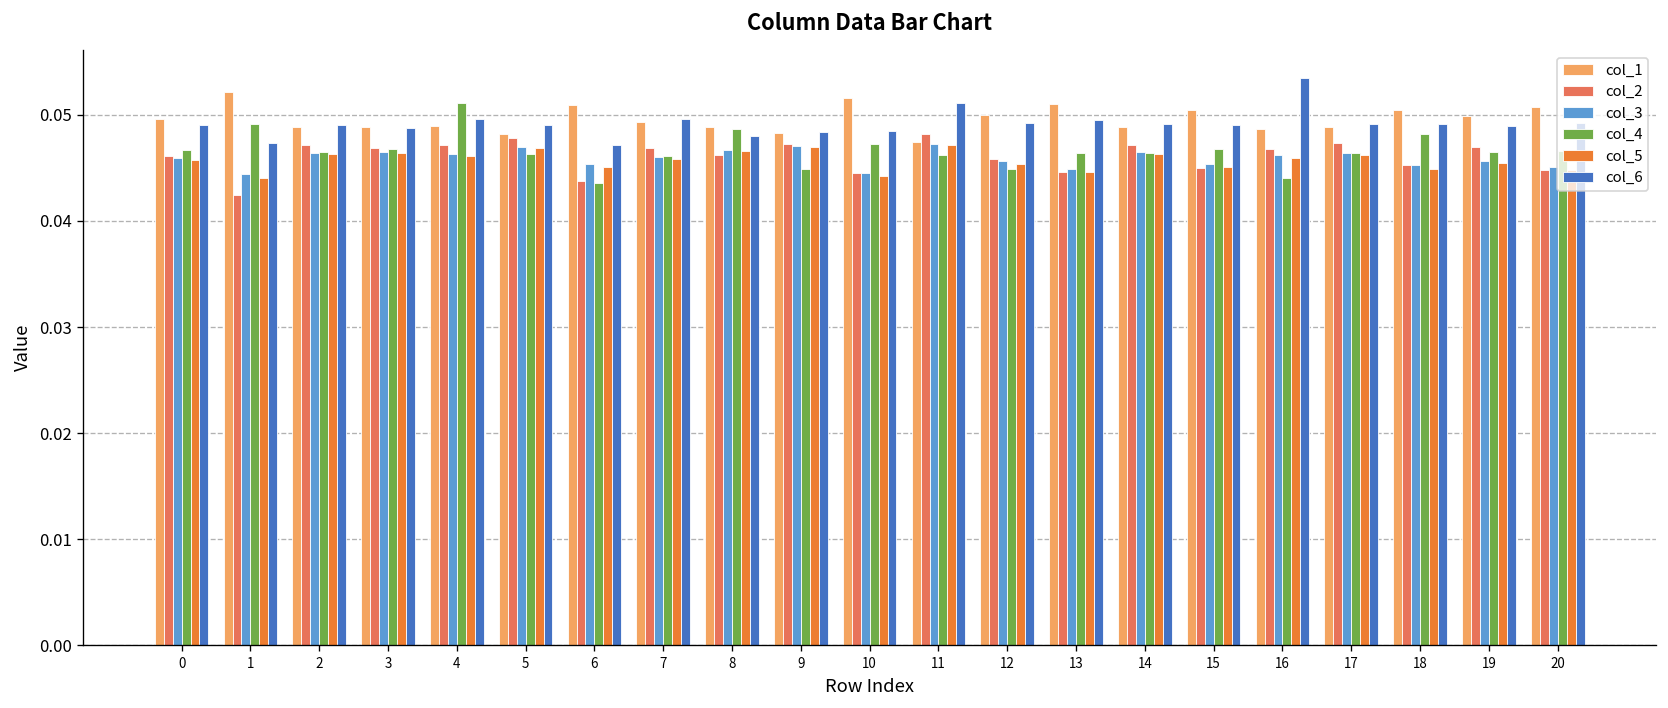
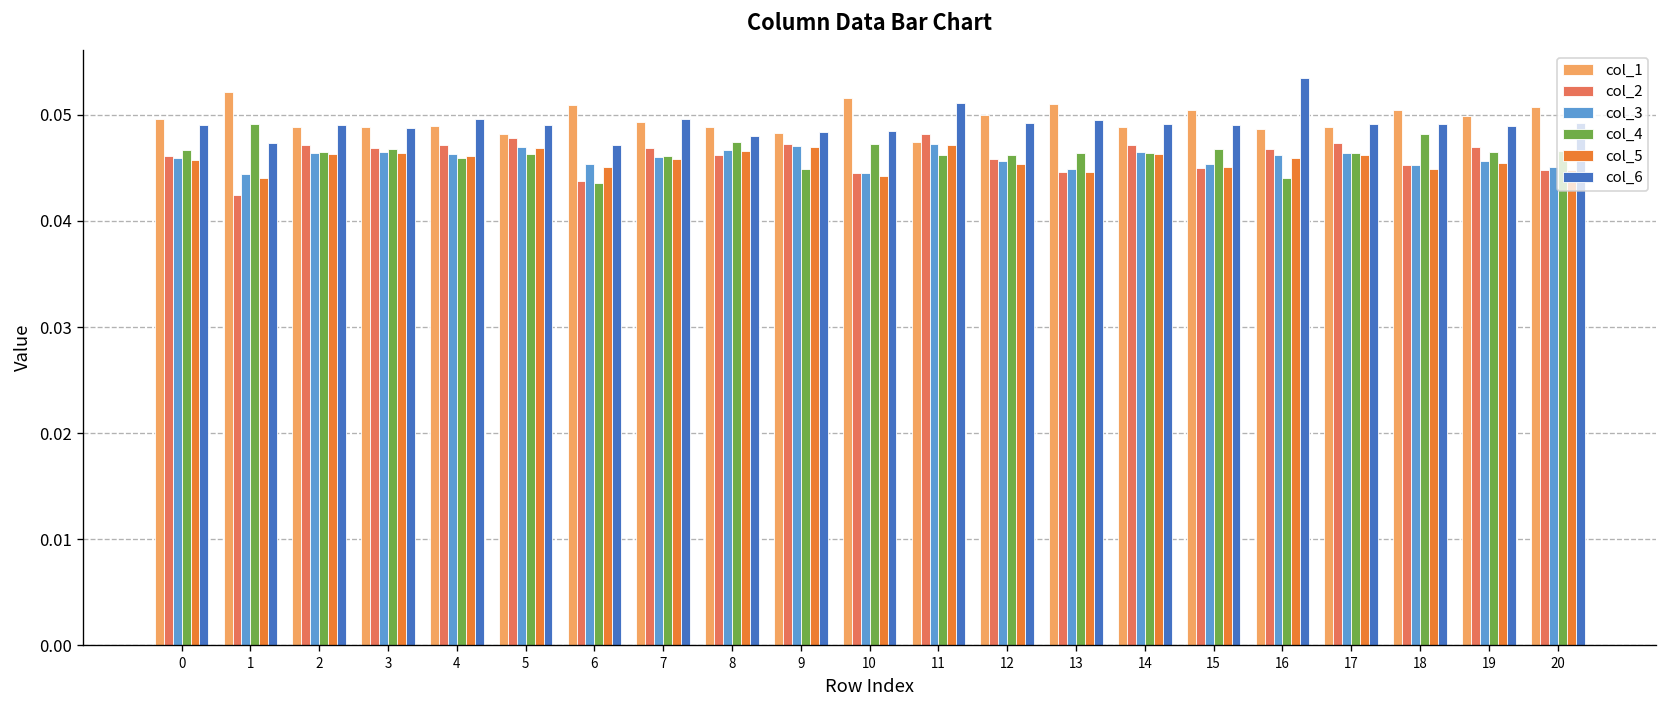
col_4, 4: 0.051 -> 0.046
col_4, 8: 0.049 -> 0.047
col_4, 12: 0.045 -> 0.046
